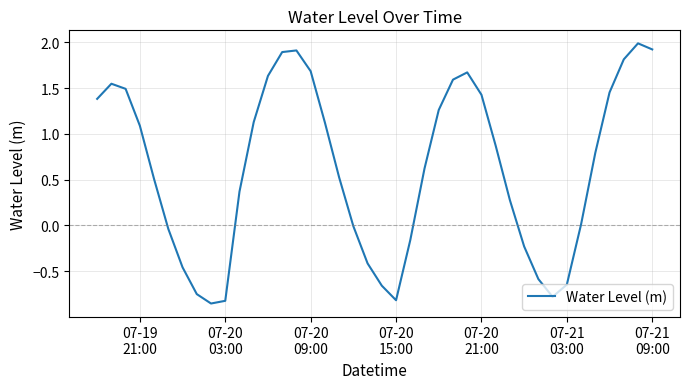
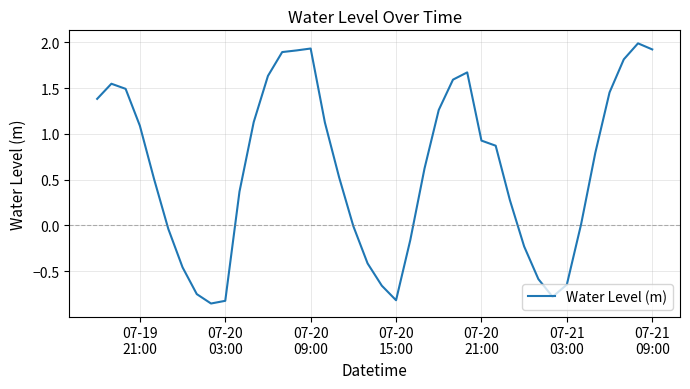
07-20 09:00: 1.7 -> 1.9
07-20 21:00: 1.4 -> 0.9
